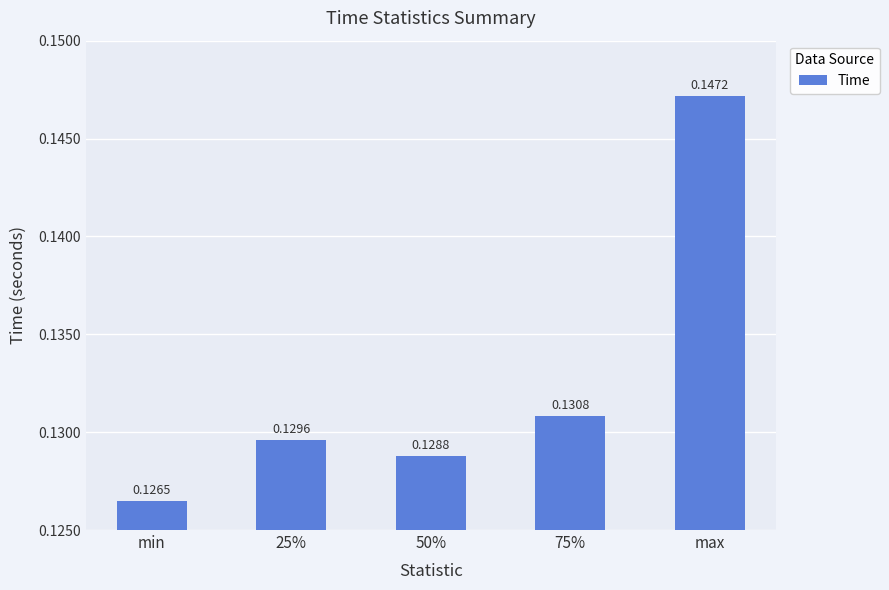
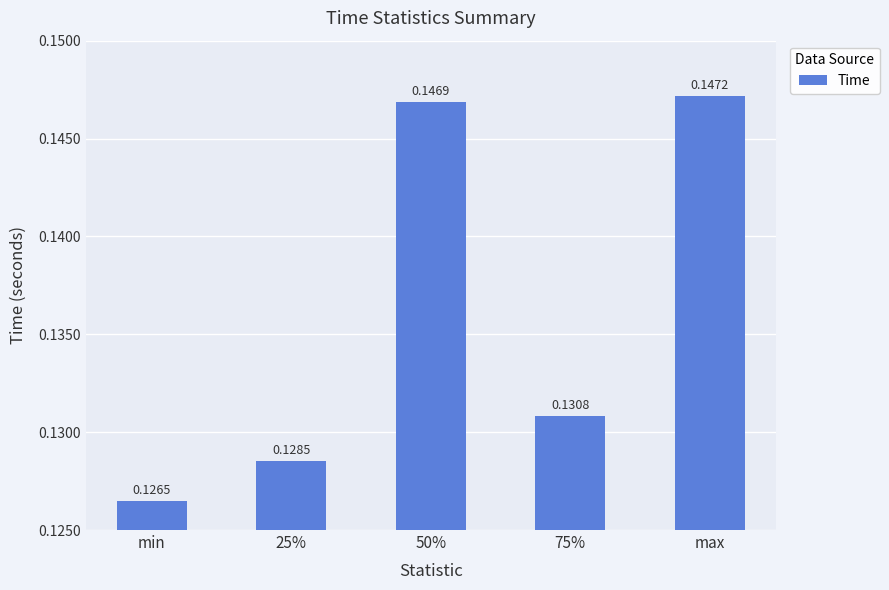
25%: 0.1296 -> 0.1285
50%: 0.1288 -> 0.1469
